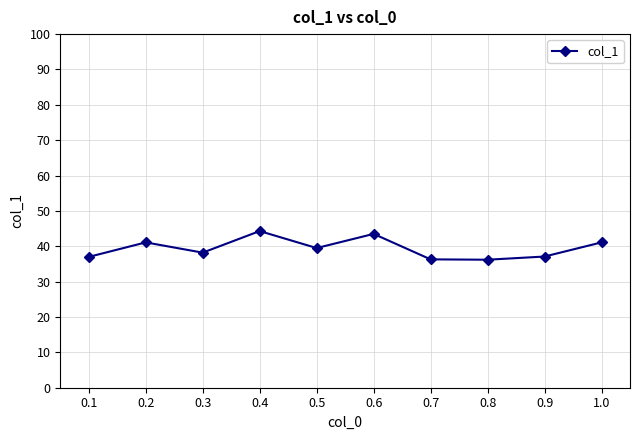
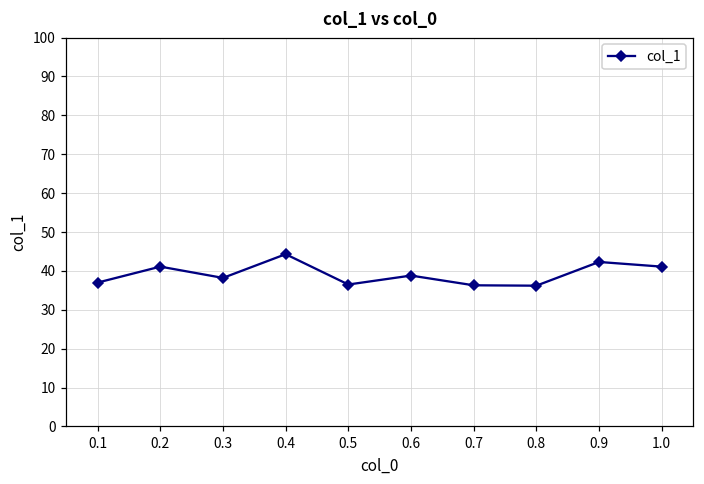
0.5: 40 -> 37
0.6: 44 -> 39
0.9: 37 -> 42
